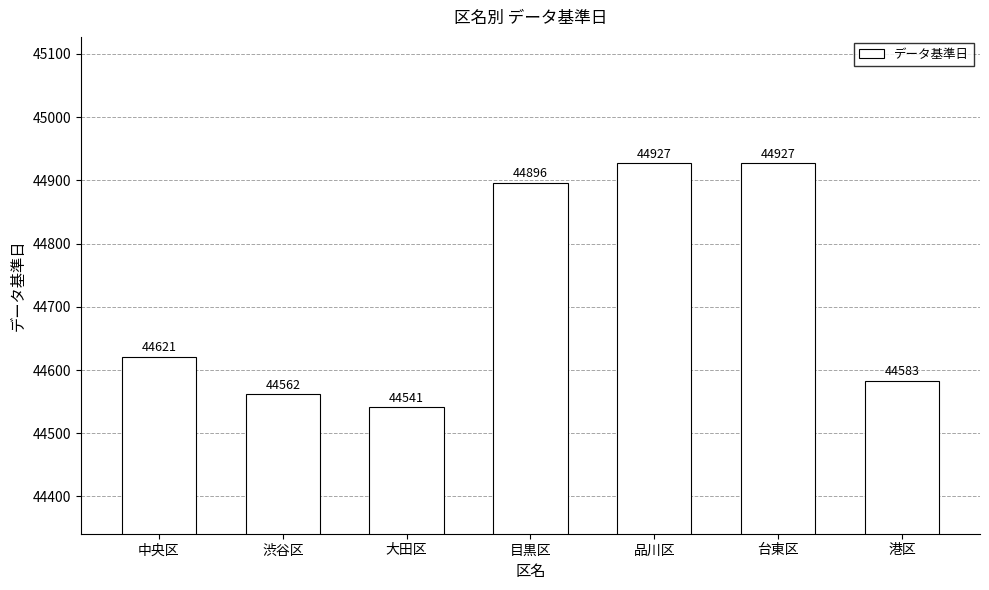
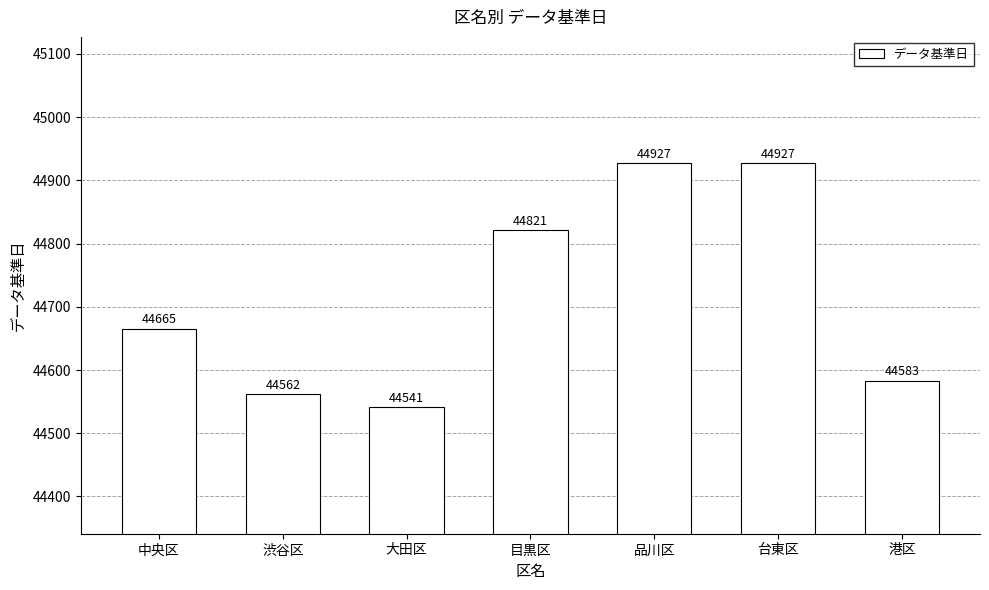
中央区: 44621 -> 44665
目黒区: 44896 -> 44821
